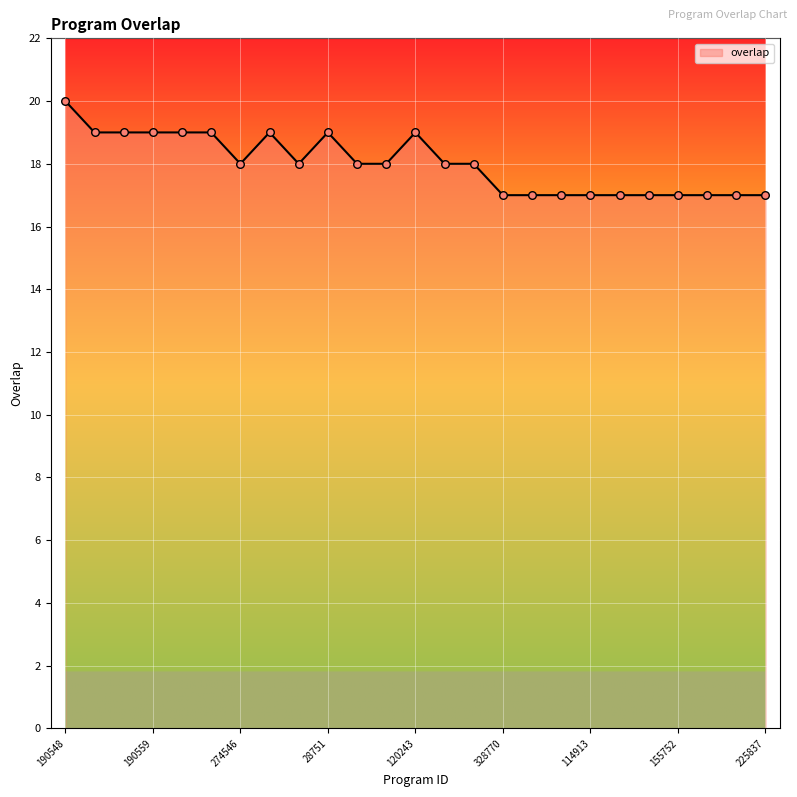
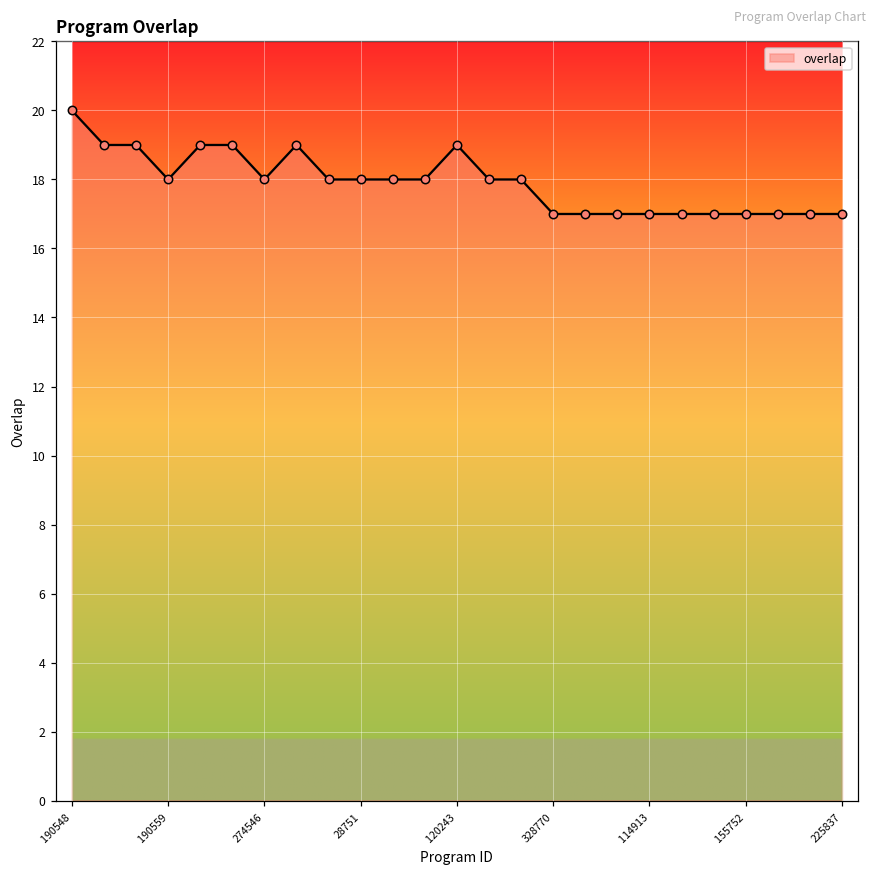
190559: 19 -> 18
28751: 19 -> 18
